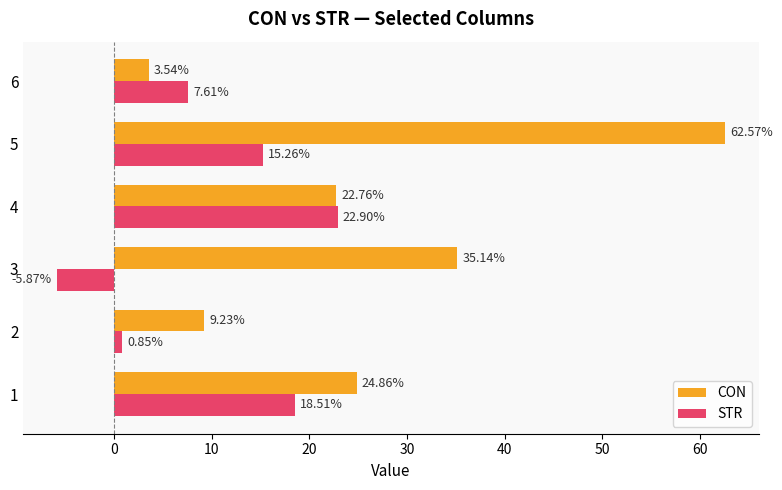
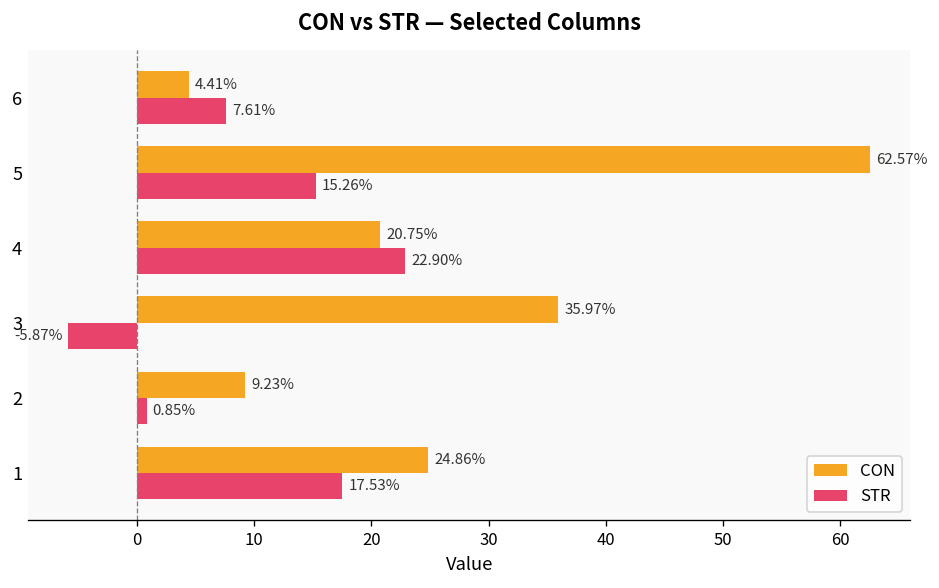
CON, 6: 3.54% -> 4.41%
CON, 4: 22.76% -> 20.75%
CON, 3: 35.14% -> 35.97%
STR, 1: 18.51% -> 17.53%
